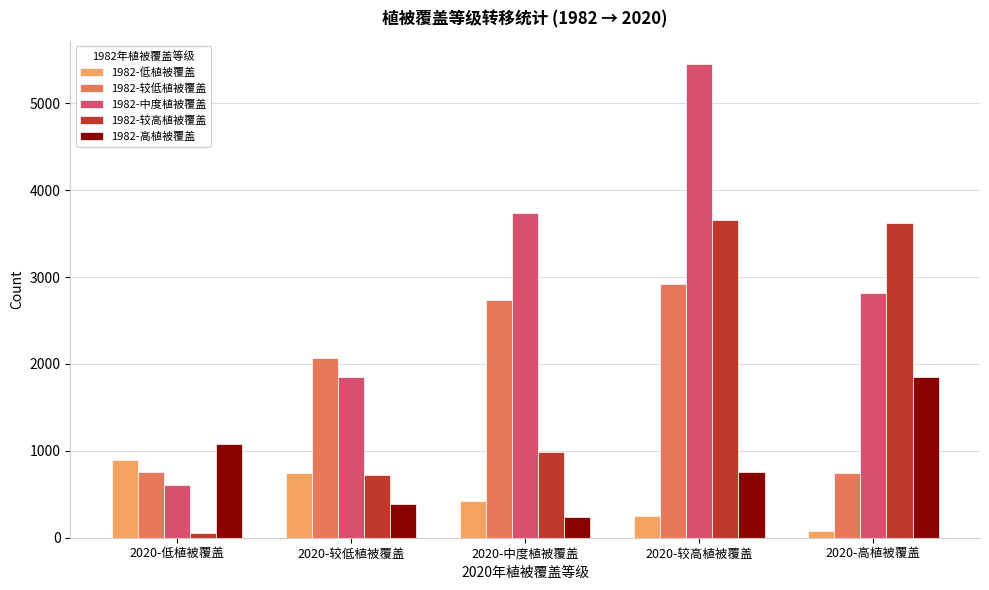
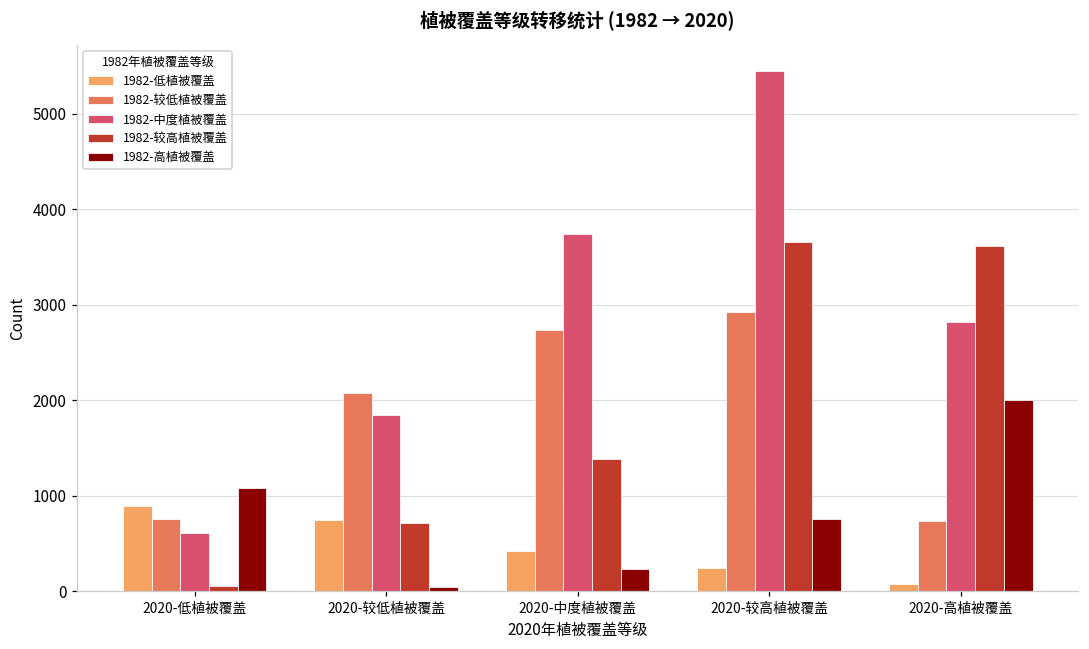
1982-高植被覆盖, 2020-较低植被覆盖: 400 -> 100
1982-较高植被覆盖, 2020-中度植被覆盖: 1000 -> 1400
1982-高植被覆盖, 2020-高植被覆盖: 1900 -> 2000
